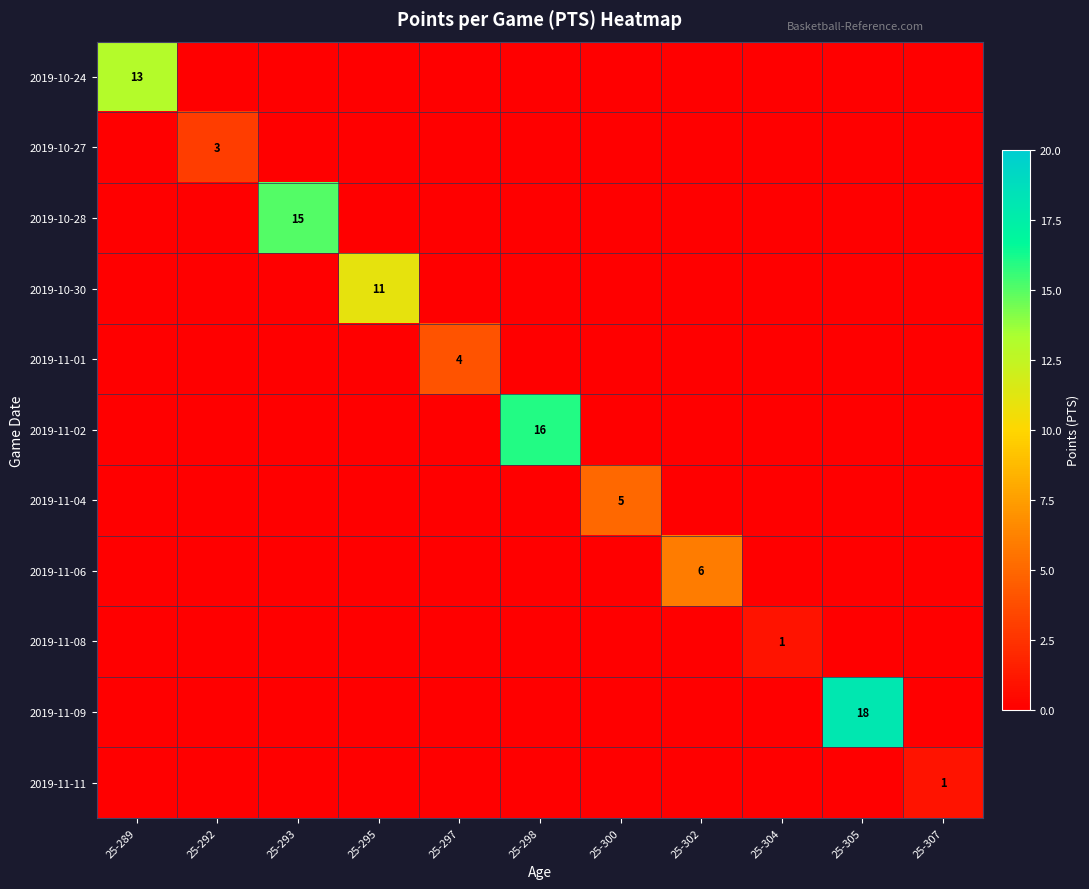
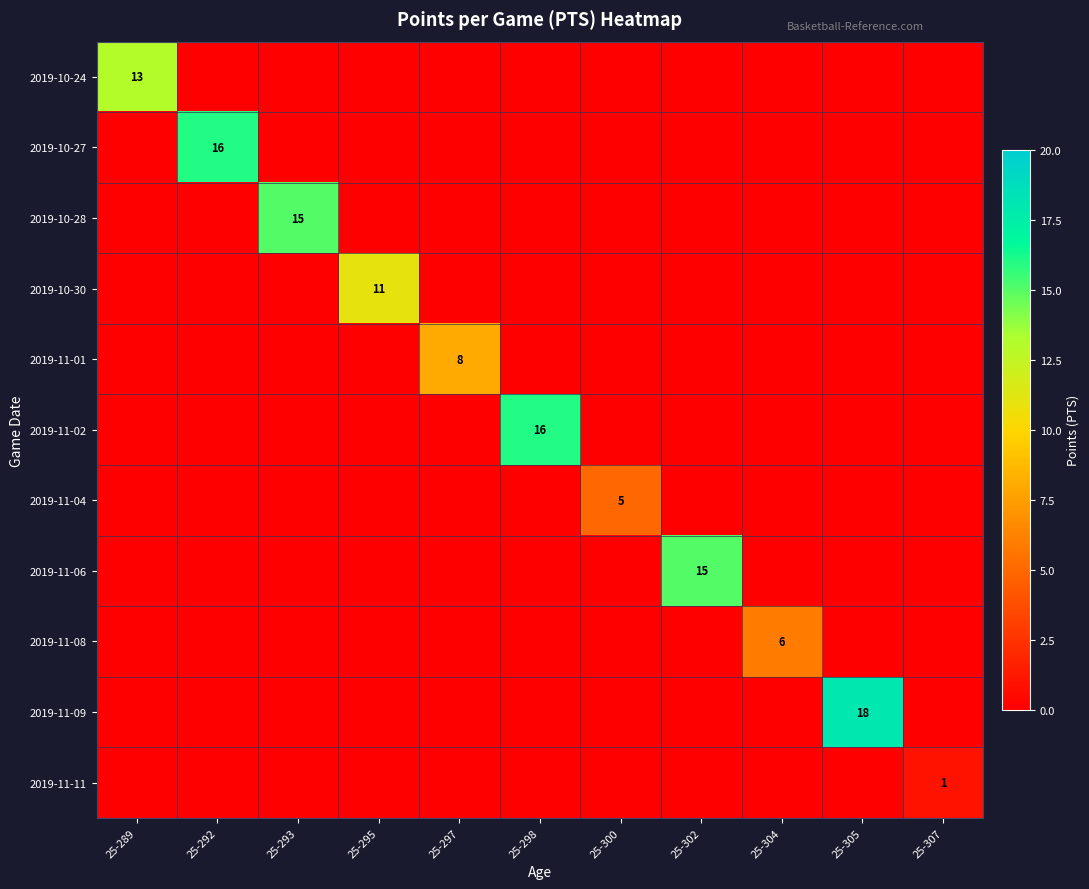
2019-10-27, 25-292: 3 -> 16
2019-11-01, 25-297: 4 -> 8
2019-11-06, 25-302: 6 -> 15
2019-11-08, 25-304: 1 -> 6
